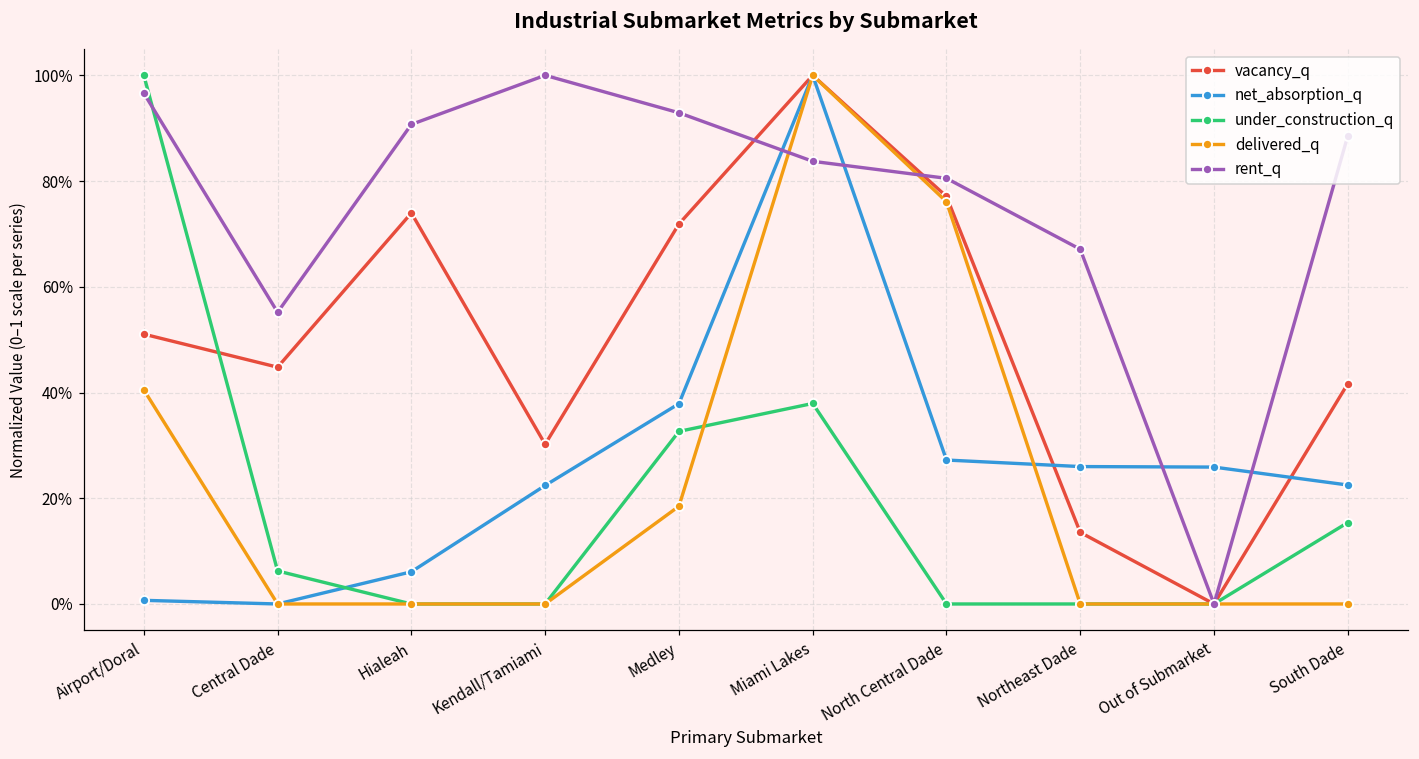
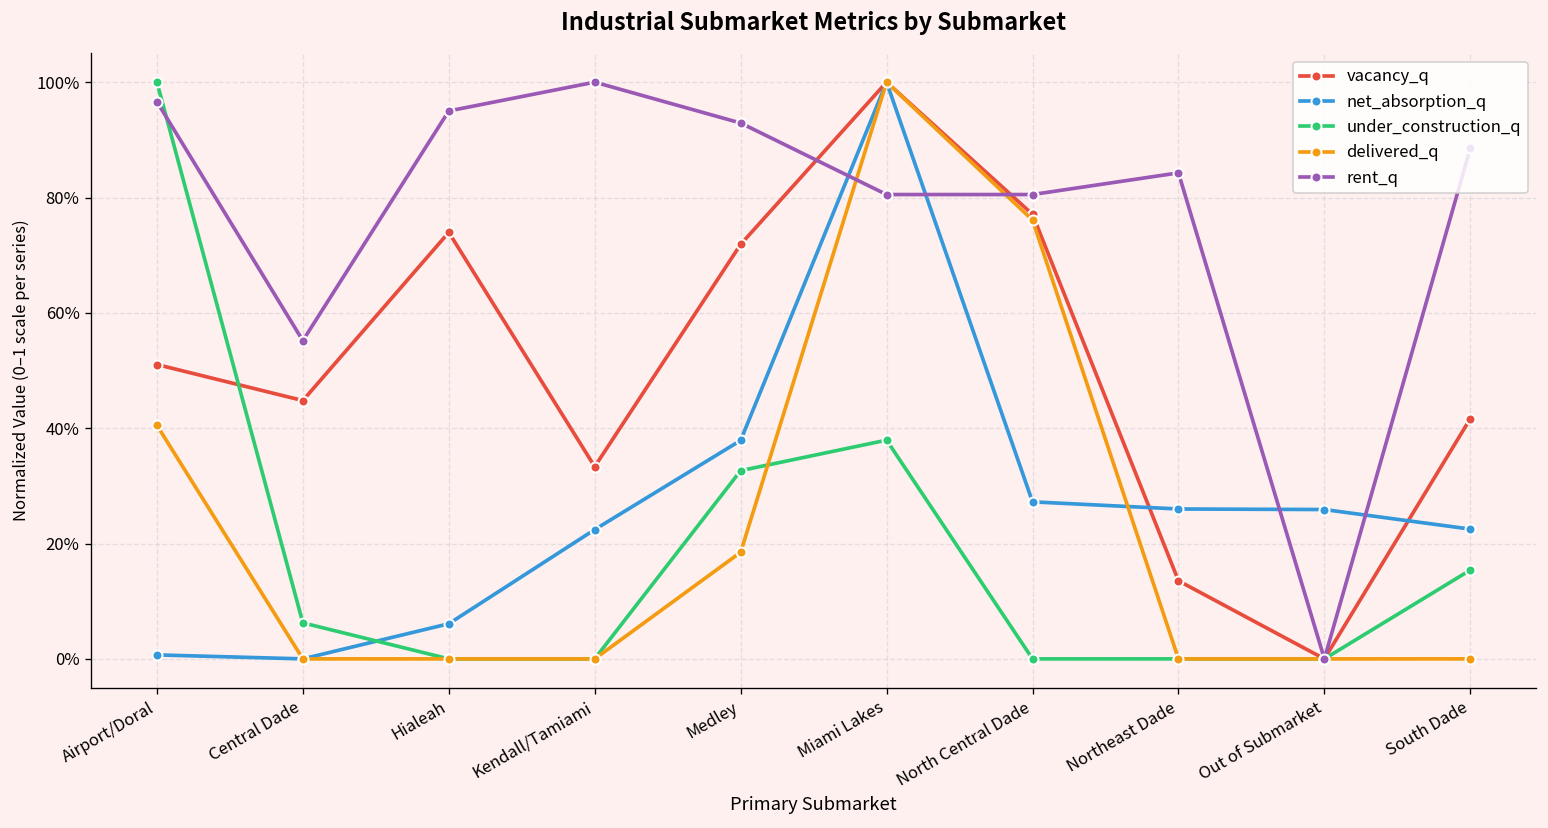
rent_q, Hialeah: 91% -> 95%
vacancy_q, Kendall/Tamiami: 30% -> 33%
rent_q, Miami Lakes: 84% -> 81%
rent_q, Northeast Dade: 67% -> 84%
